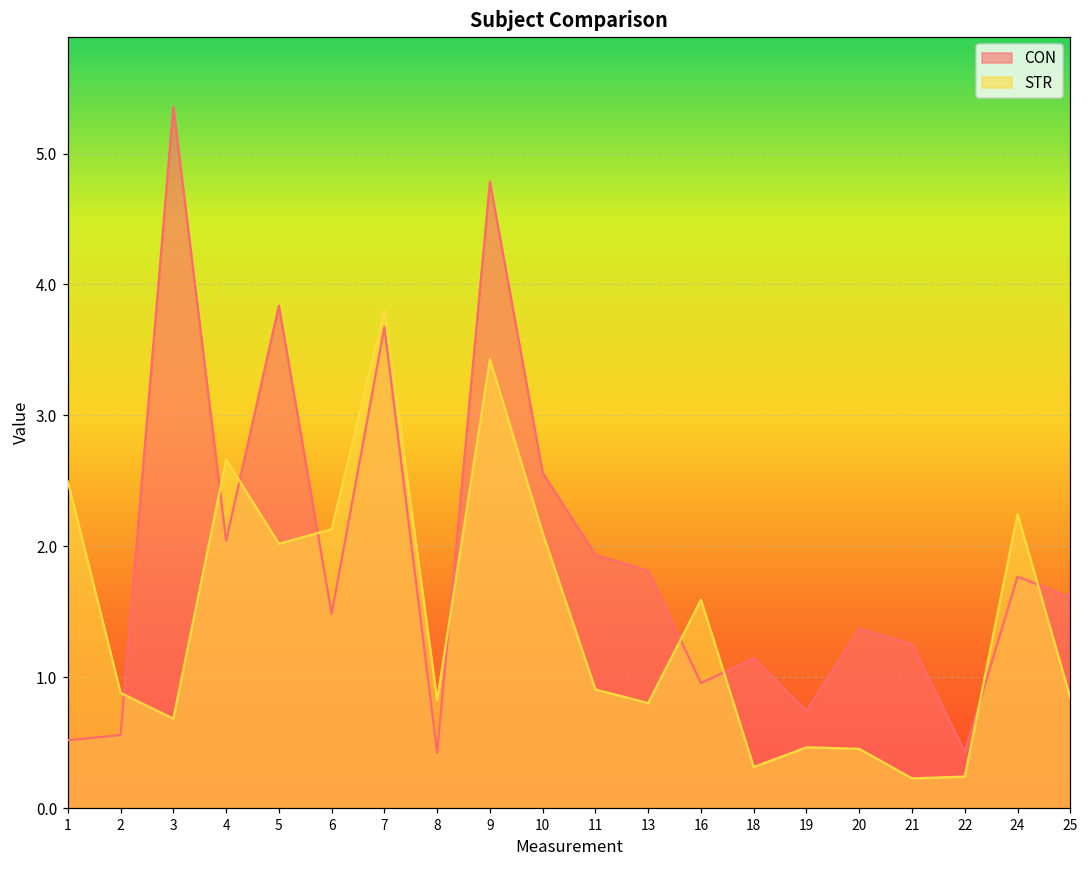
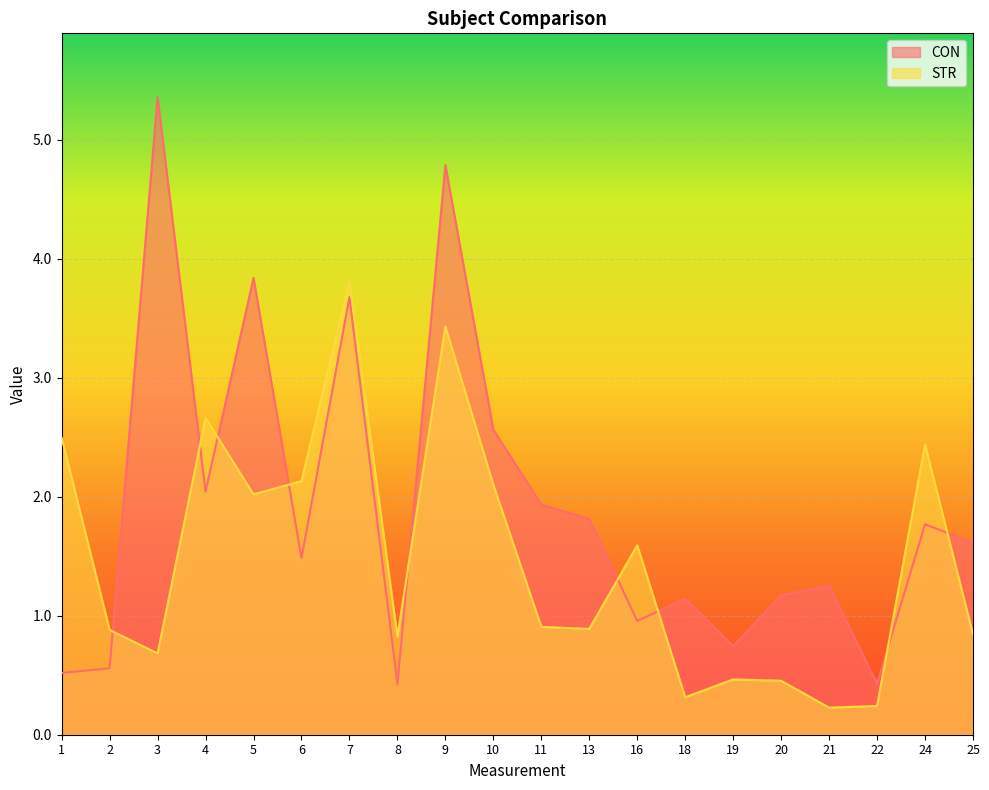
STR, 13: 0.80 -> 0.89
CON, 20: 1.37 -> 1.17
STR, 24: 2.25 -> 2.44
